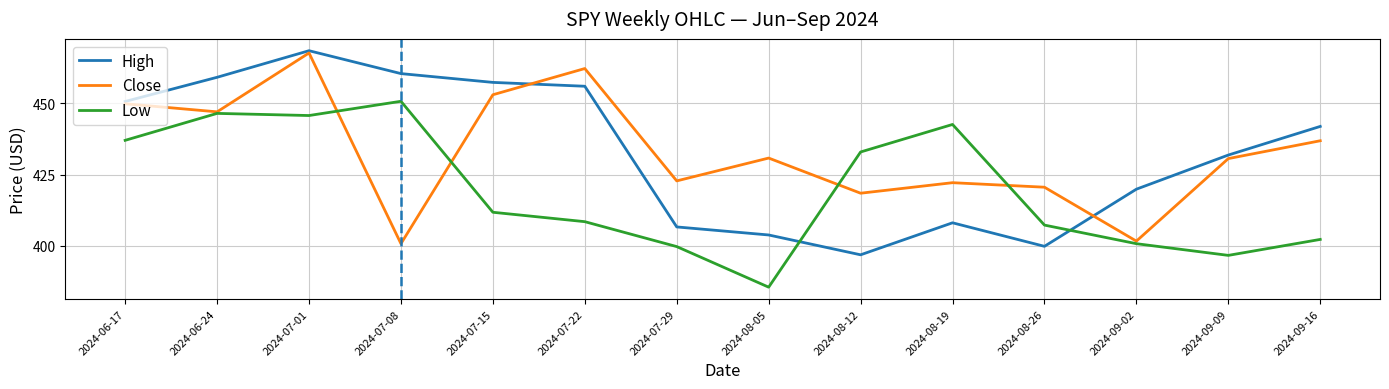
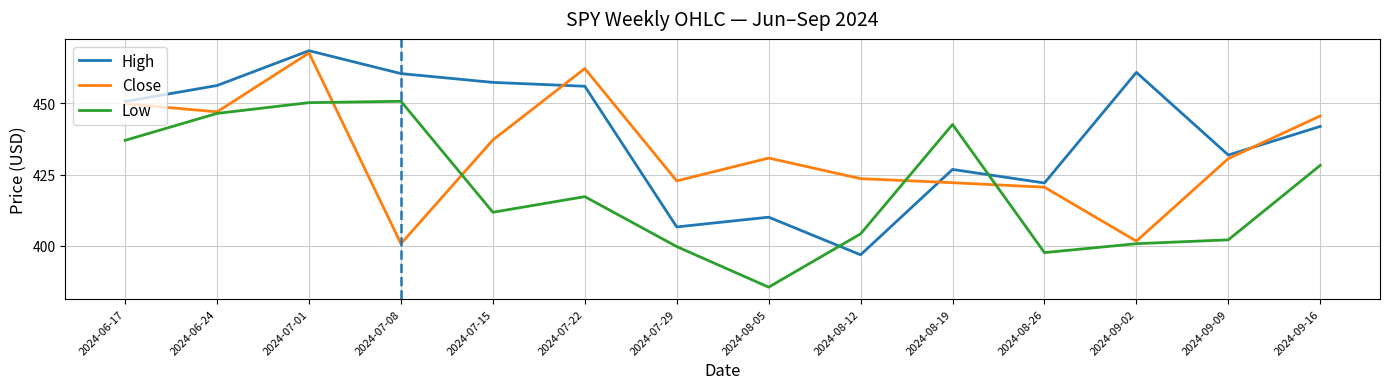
High, 2024-06-24: 459 -> 456
Low, 2024-07-01: 446 -> 450
Close, 2024-07-15: 453 -> 437
Low, 2024-07-22: 409 -> 417
High, 2024-08-05: 404 -> 410
Close, 2024-08-12: 418 -> 424
Low, 2024-08-12: 433 -> 404
High, 2024-08-19: 408 -> 427
High, 2024-08-26: 400 -> 422
Low, 2024-08-26: 407 -> 398
High, 2024-09-02: 420 -> 461
Low, 2024-09-09: 397 -> 402
Close, 2024-09-16: 437 -> 446
Low, 2024-09-16: 402 -> 428
